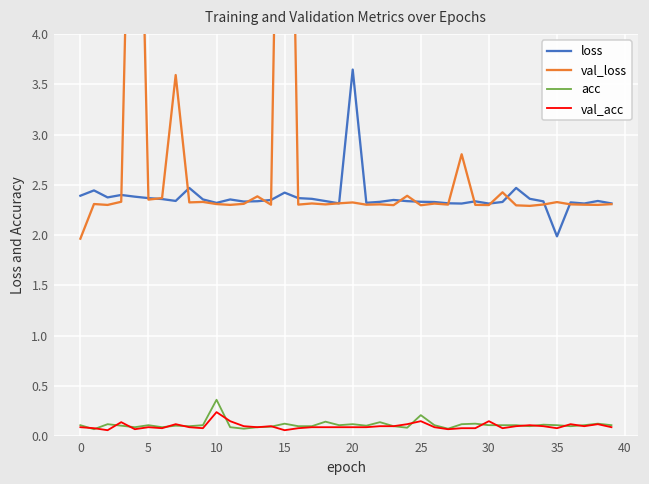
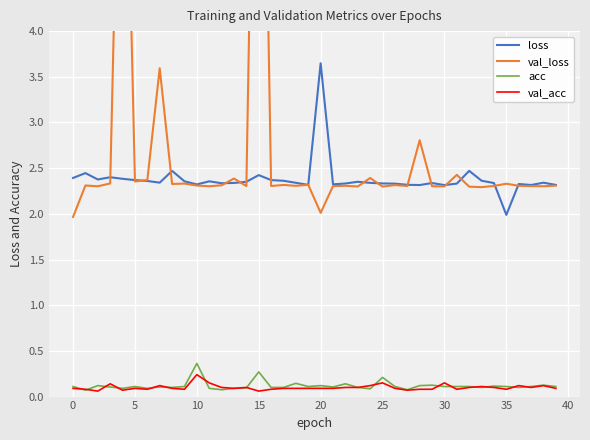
acc, 15: 0.1 -> 0.3
val_loss, 20: 2.3 -> 2.0
